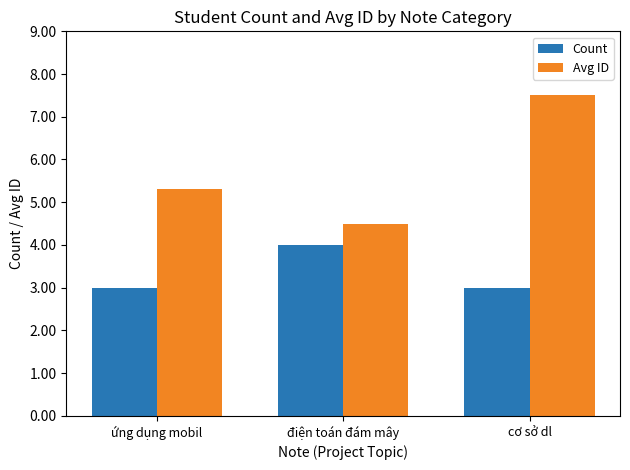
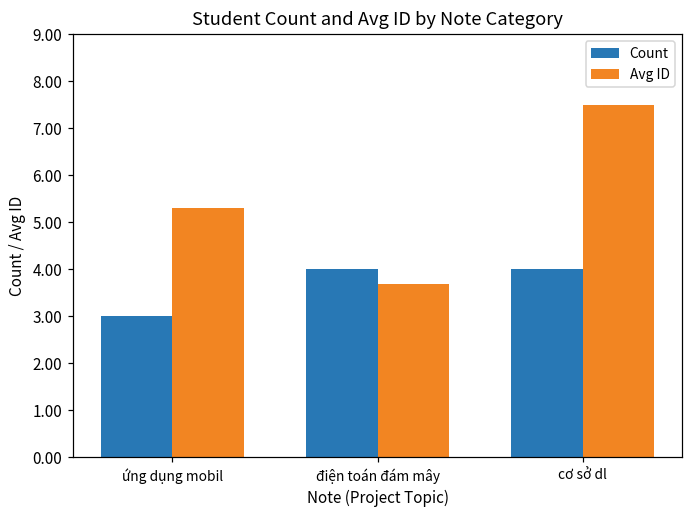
Avg ID, điện toán đám mây: 4.5 -> 3.7
Count, cơ sở dl: 3 -> 4
